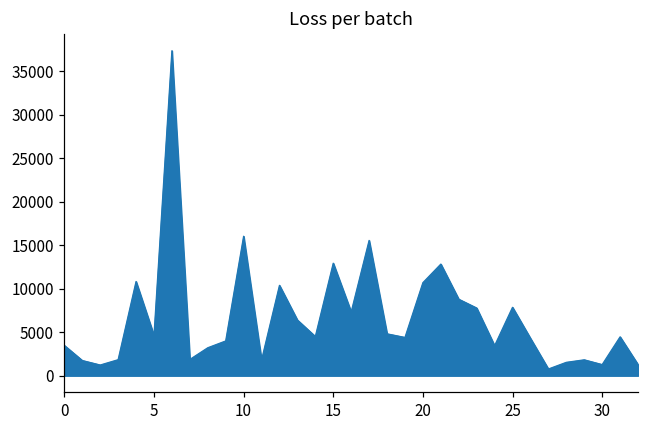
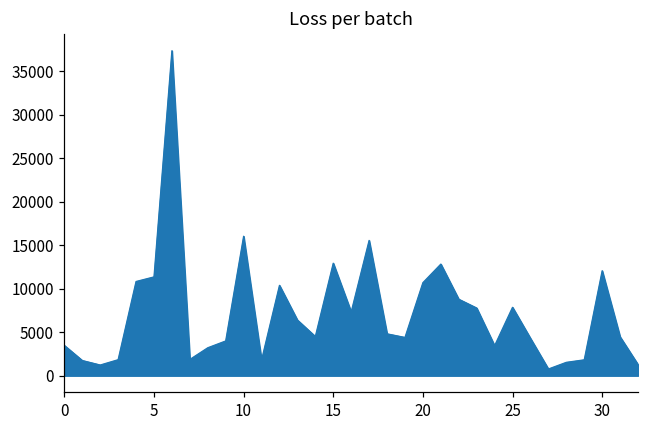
5: 5000 -> 11000
30: 1000 -> 12000
